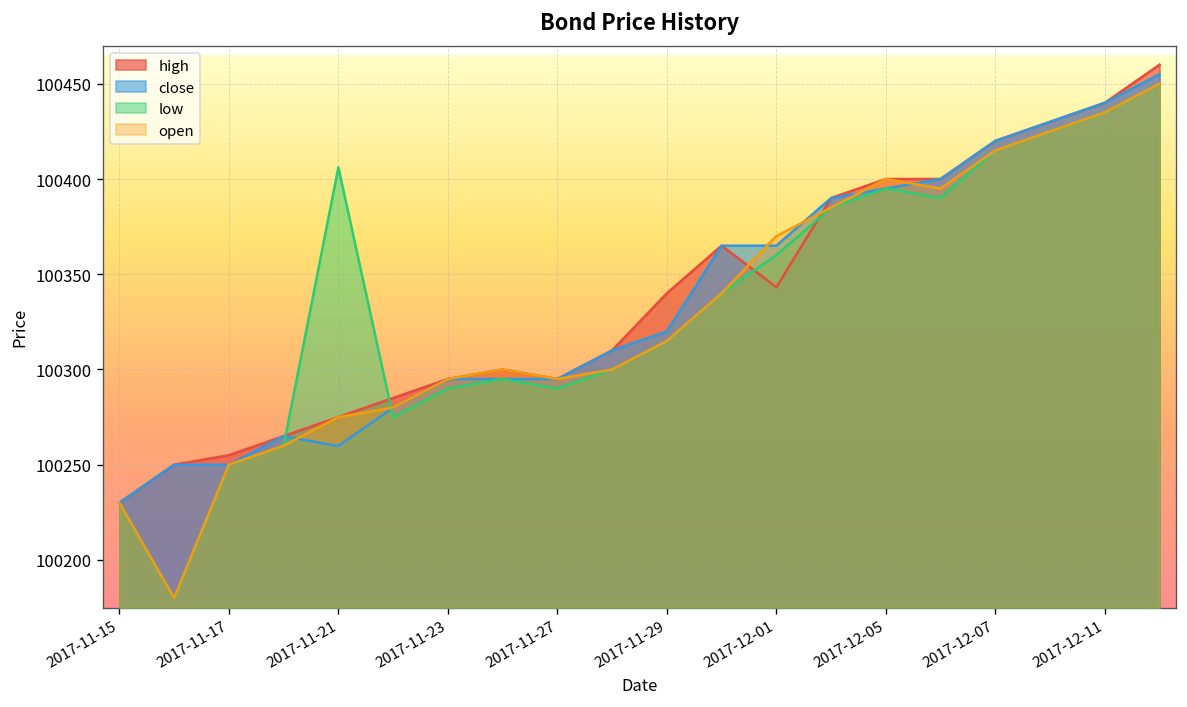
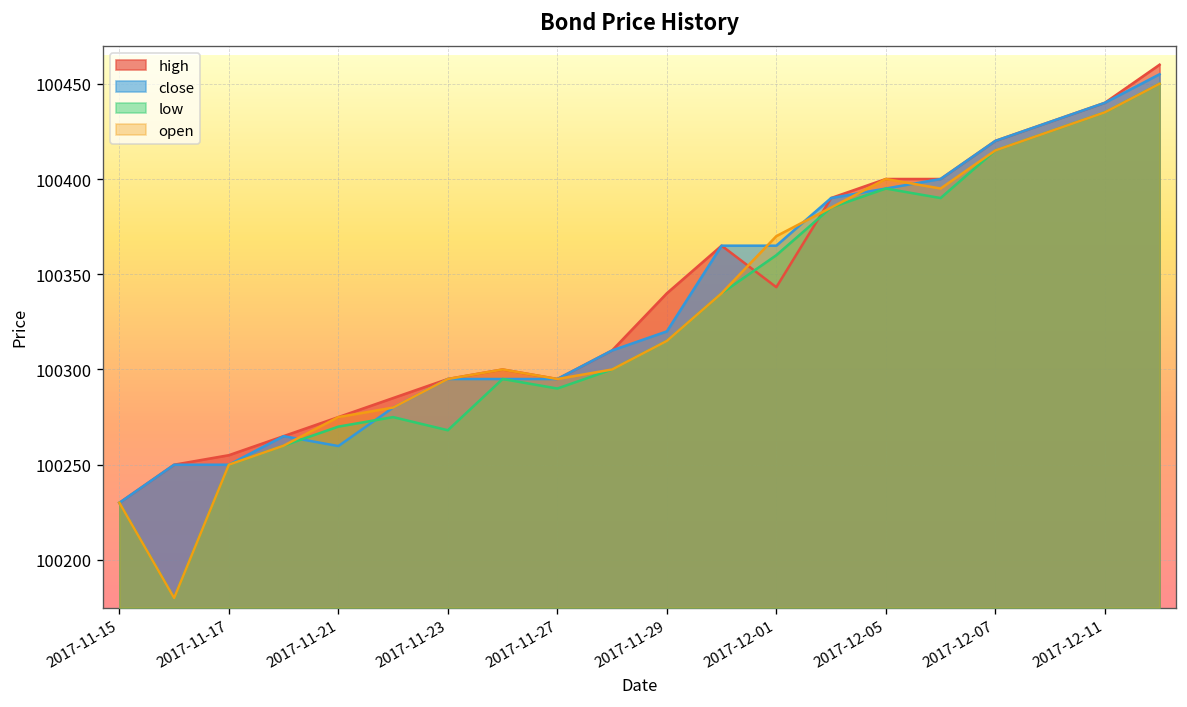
low, 2017-11-21: 100406 -> 100270
low, 2017-11-23: 100290 -> 100268
